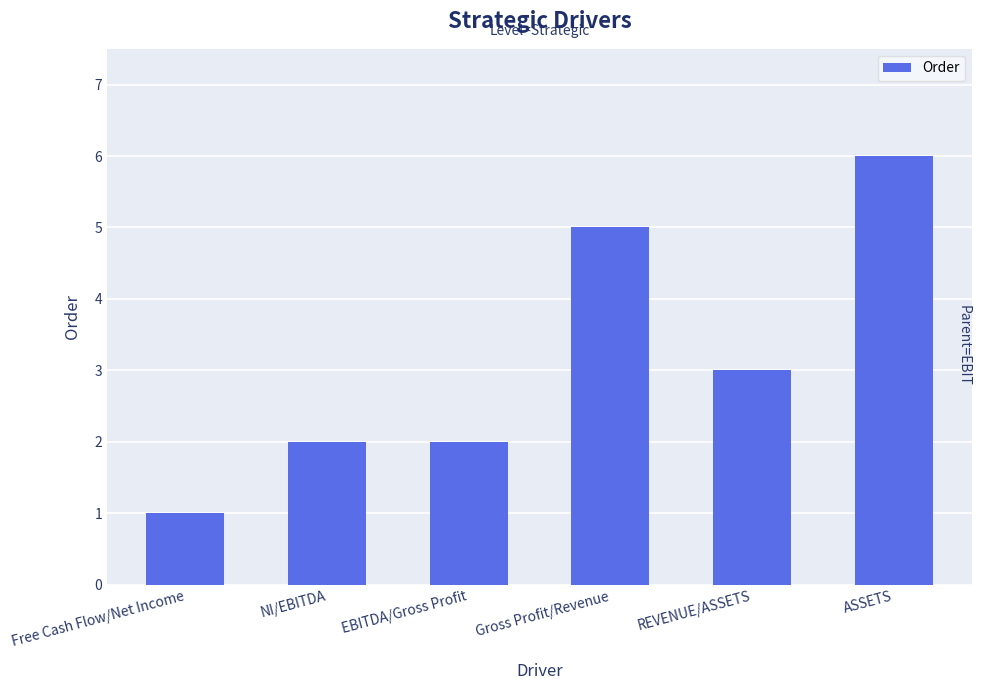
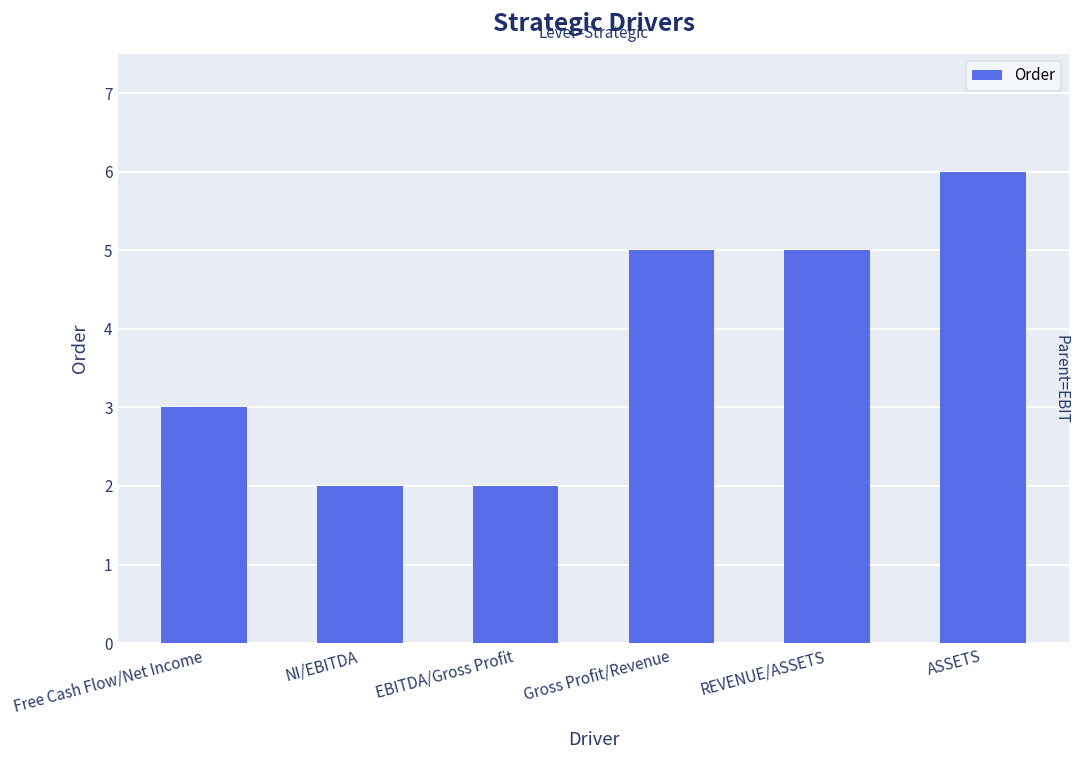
Free Cash Flow/Net Income: 1 -> 3
REVENUE/ASSETS: 3 -> 5
